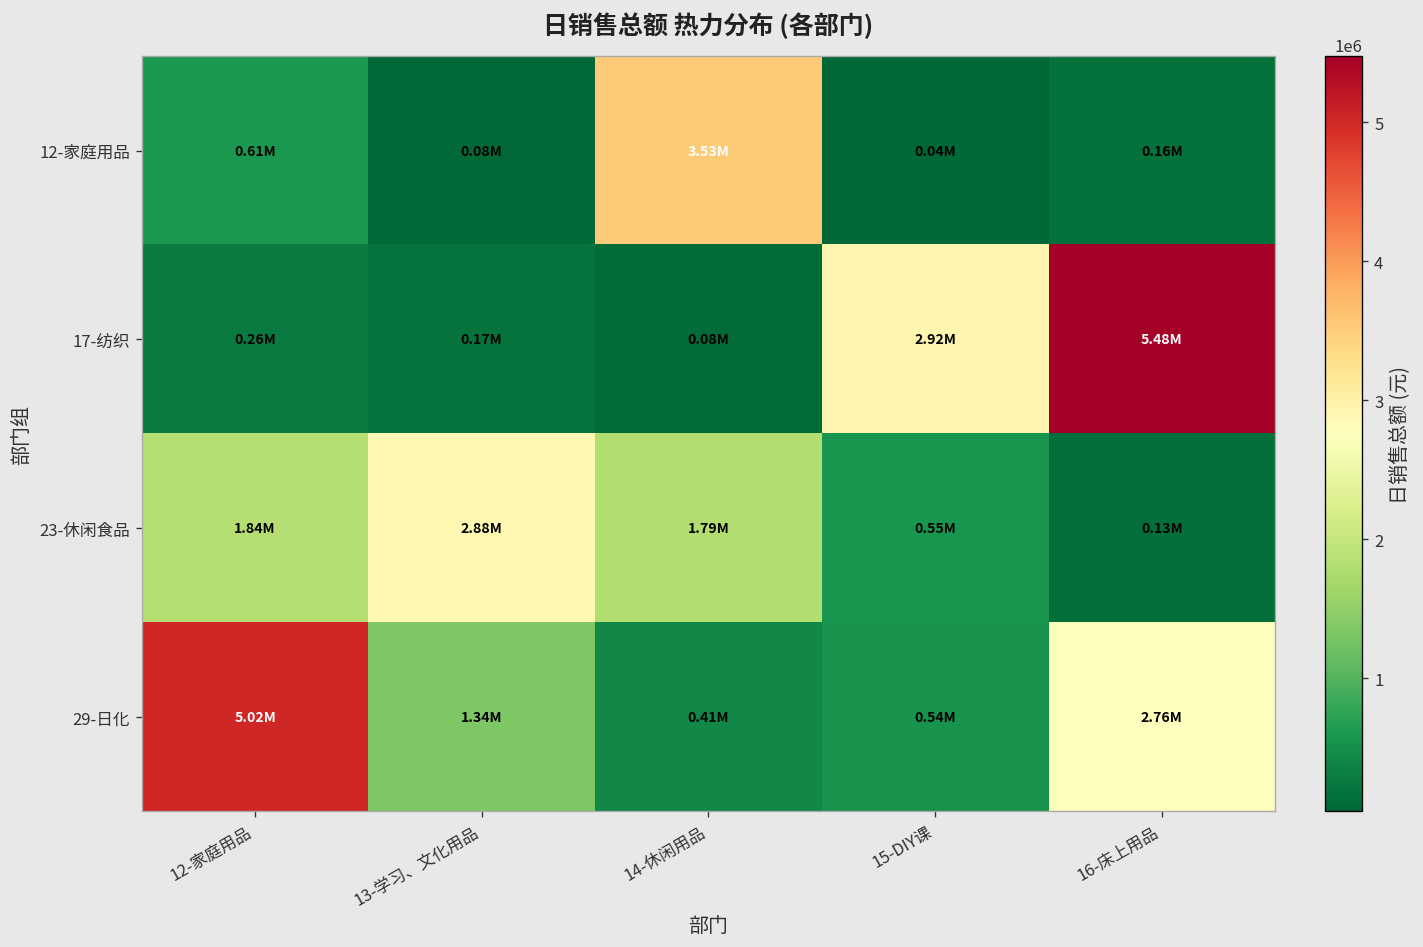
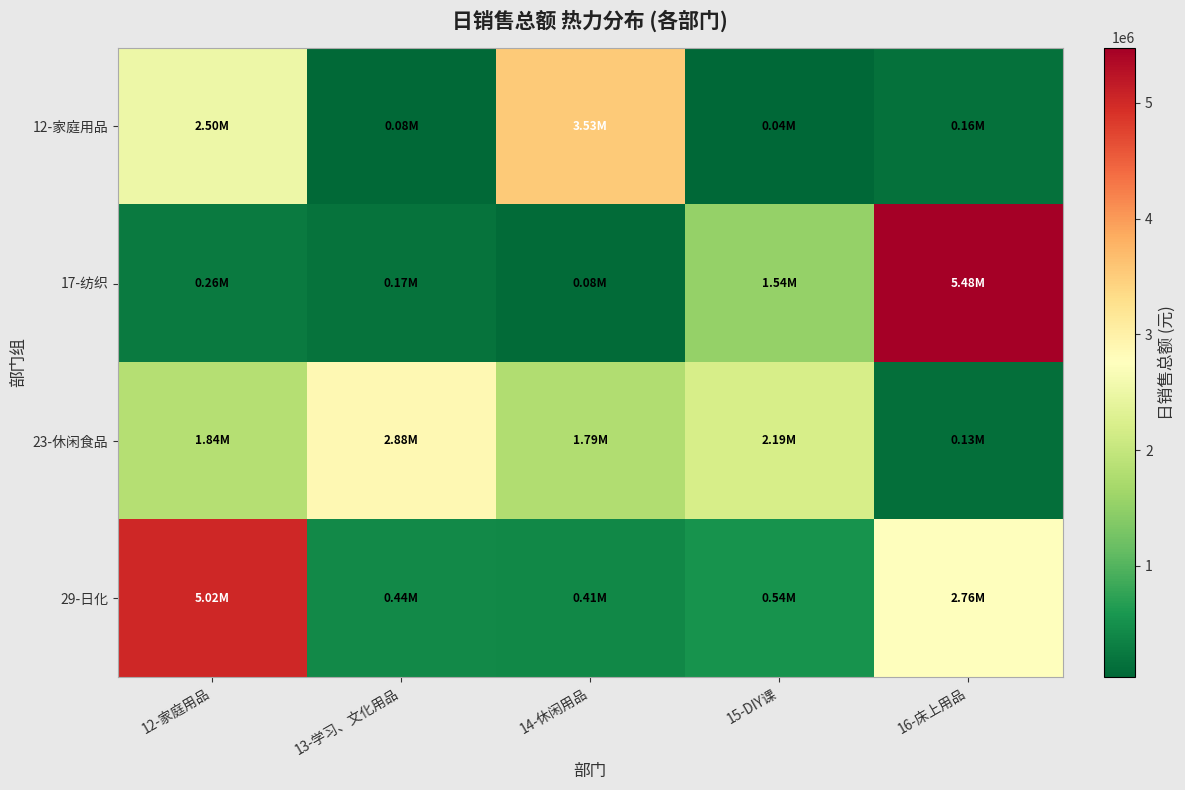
12-家庭用品, 12-家庭用品: 0.61M -> 2.50M
17-纺织, 15-DIY课: 2.92M -> 1.54M
23-休闲食品, 15-DIY课: 0.55M -> 2.19M
29-日化, 13-学习、文化用品: 1.34M -> 0.44M
